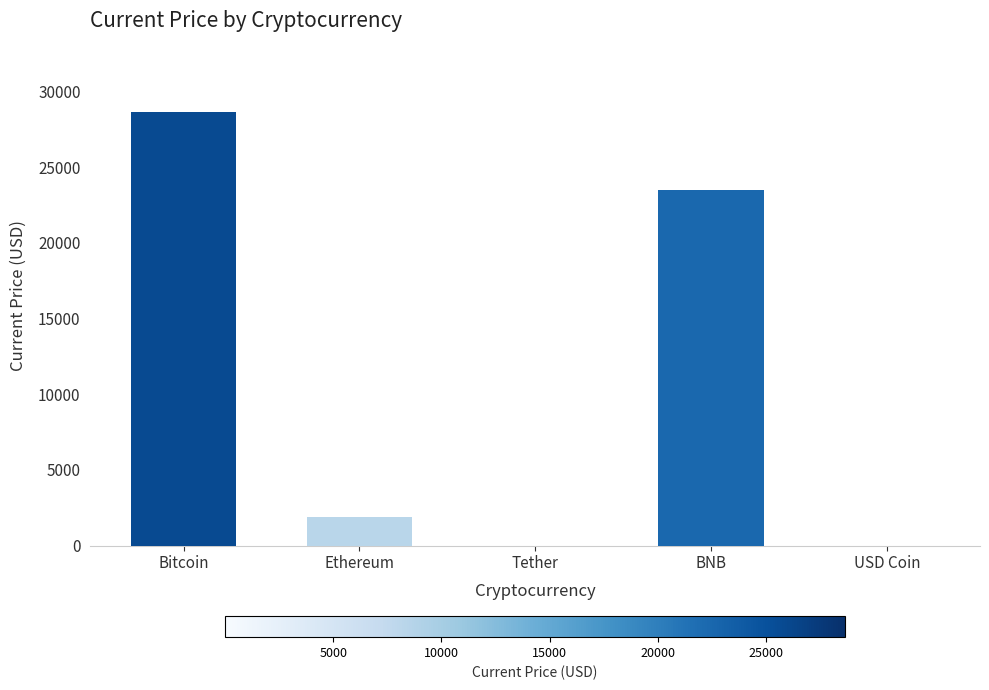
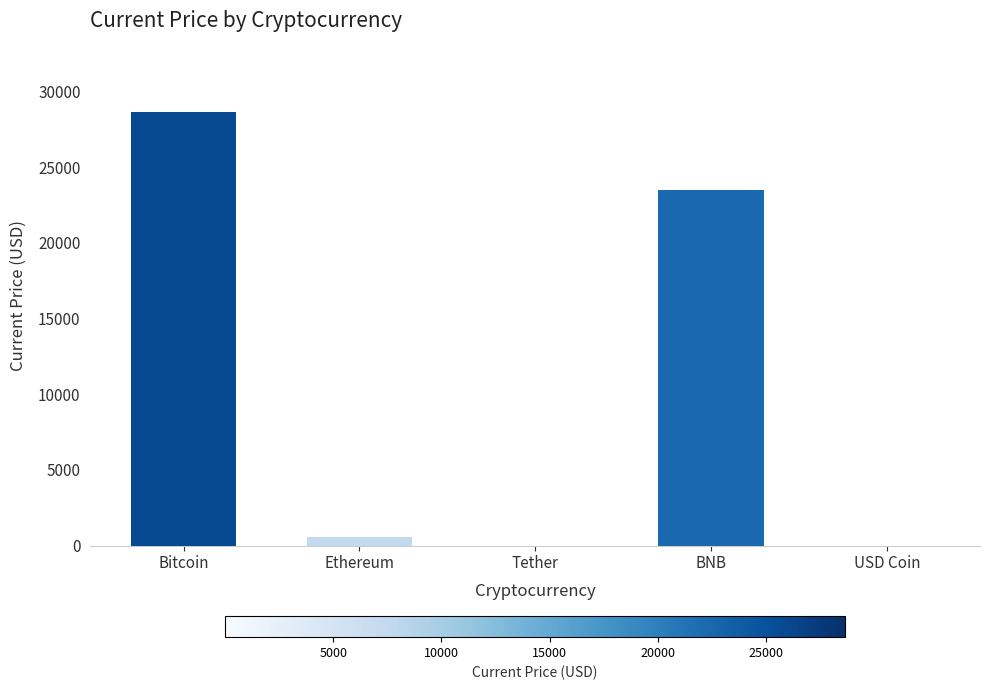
Ethereum: 1900 -> 500
